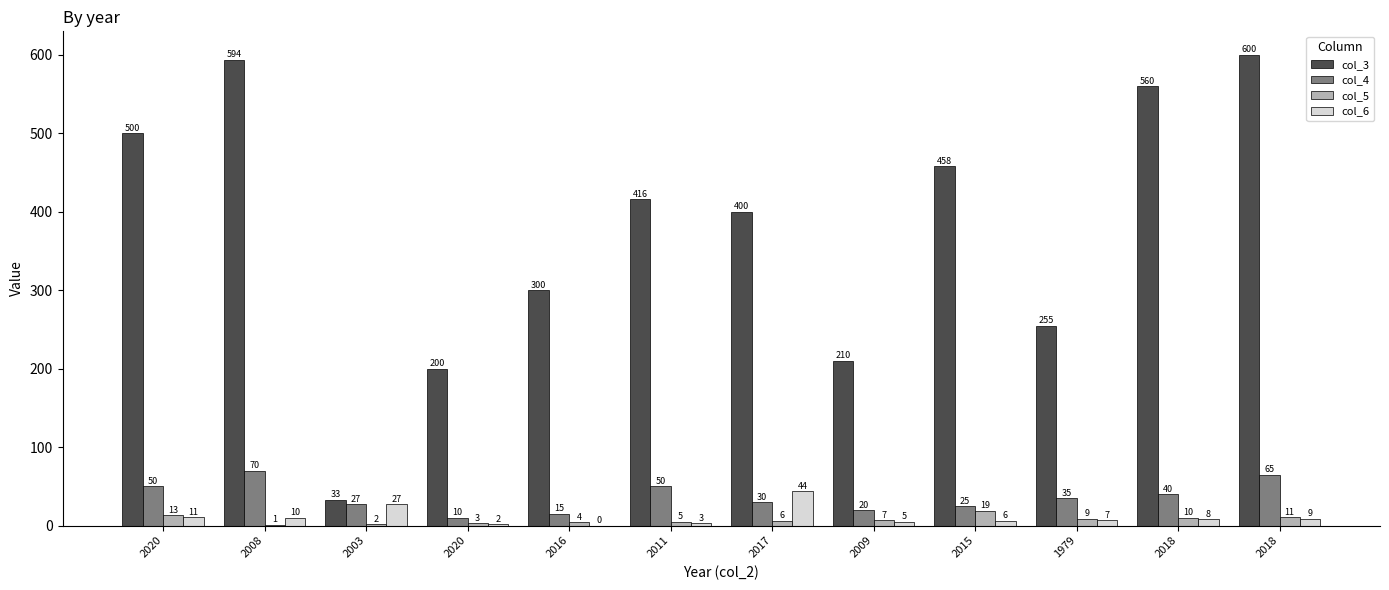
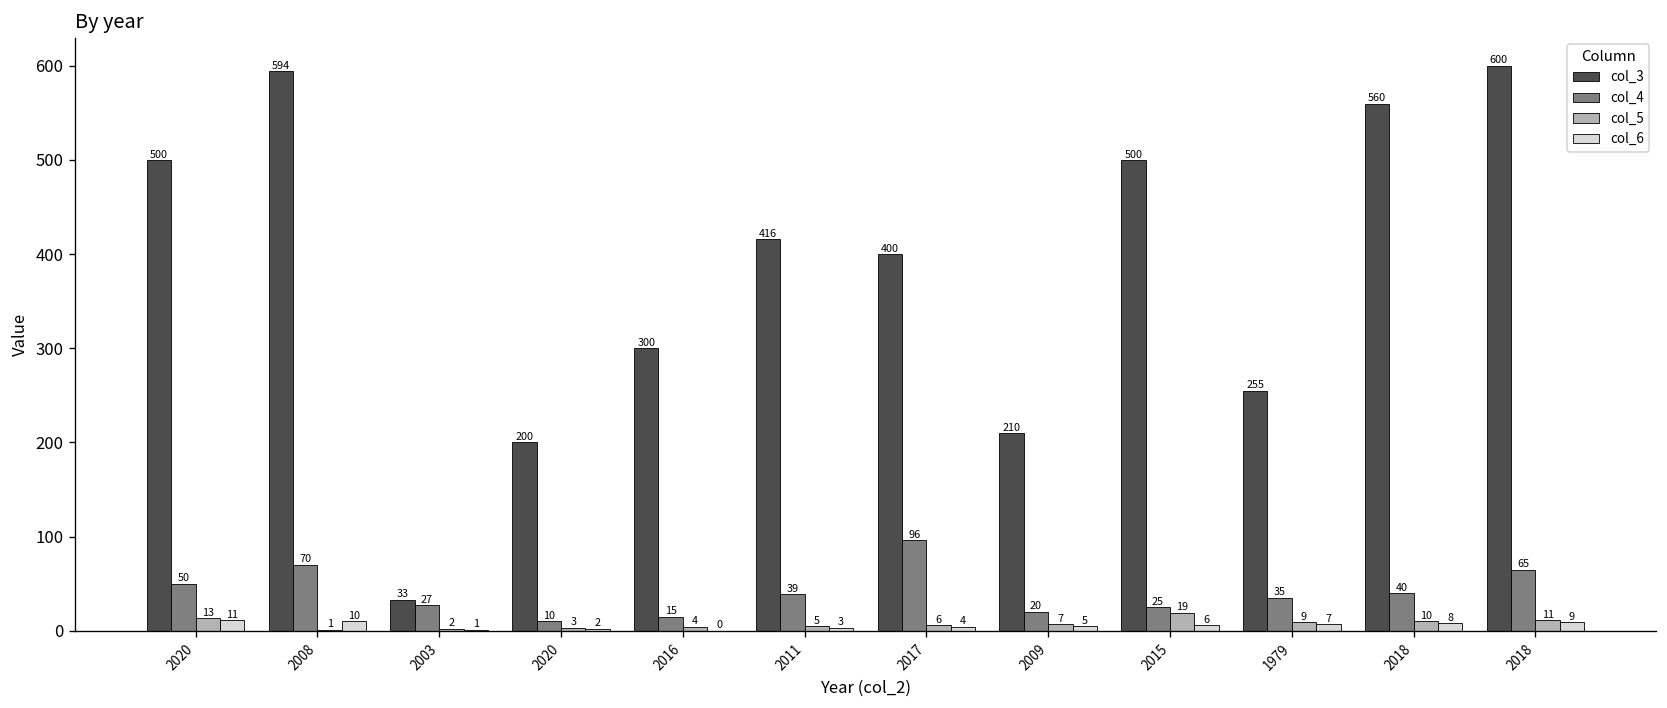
col_6, 2003: 27 -> 1
col_4, 2011: 50 -> 39
col_4, 2017: 30 -> 96
col_6, 2017: 44 -> 4
col_3, 2015: 458 -> 500
